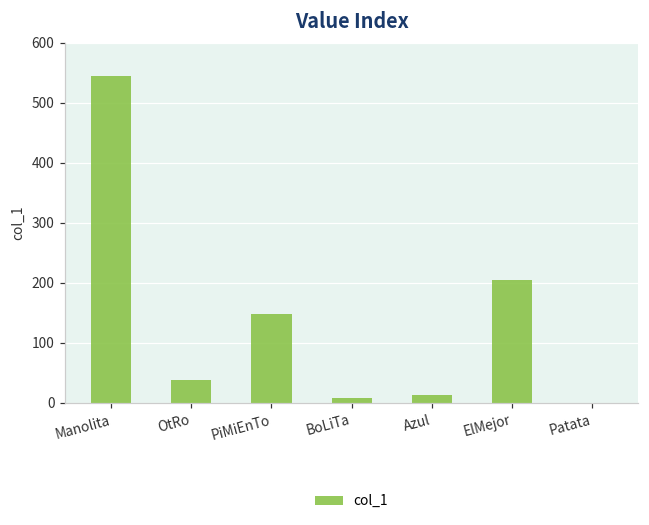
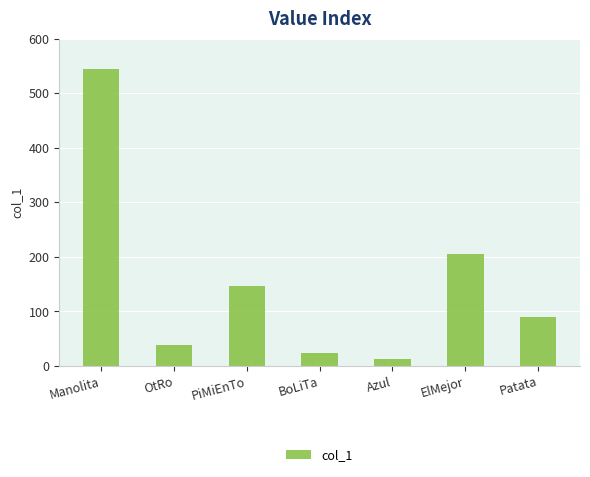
BoLiTa: 10 -> 20
Patata: 0 -> 90
